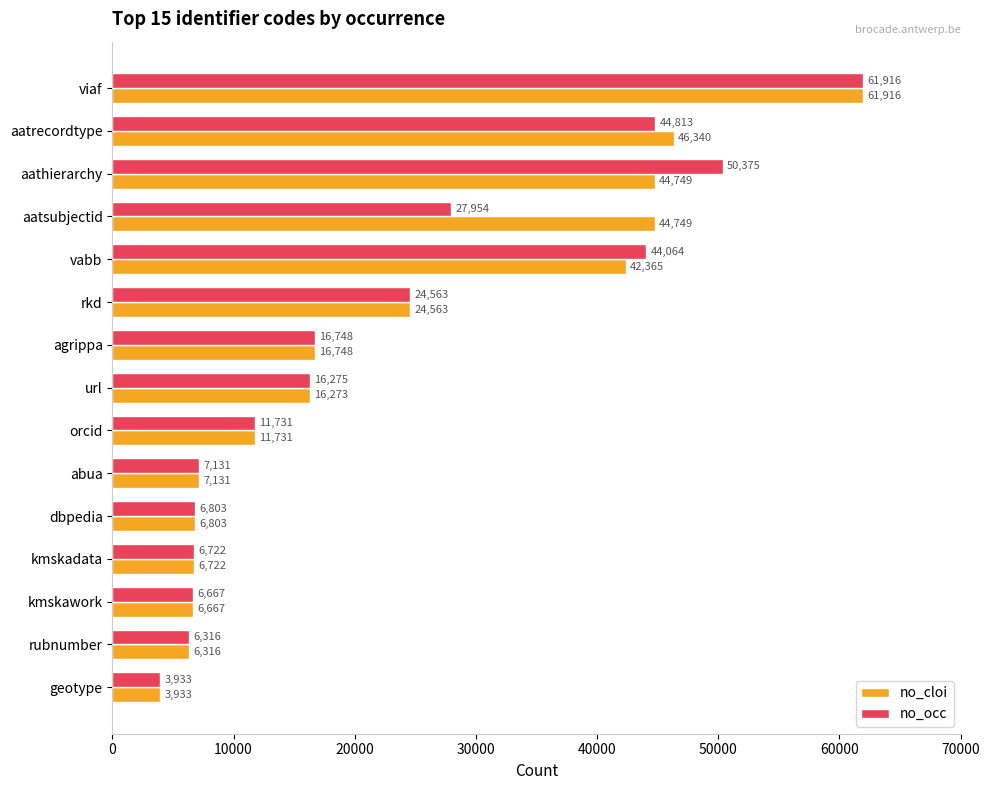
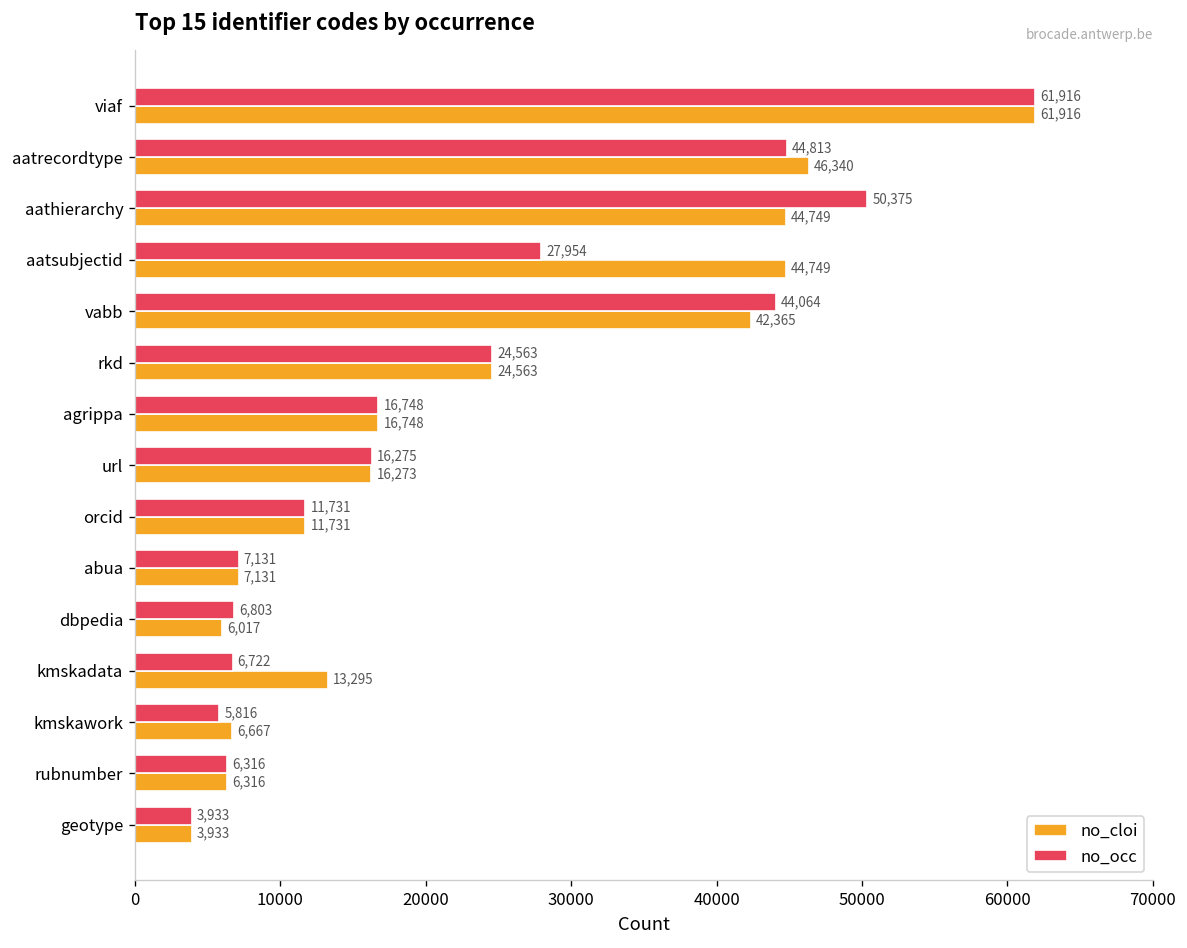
no_cloi, dbpedia: 6,803 -> 6,017
no_cloi, kmskadata: 6,722 -> 13,295
no_occ, kmskawork: 6,667 -> 5,816
